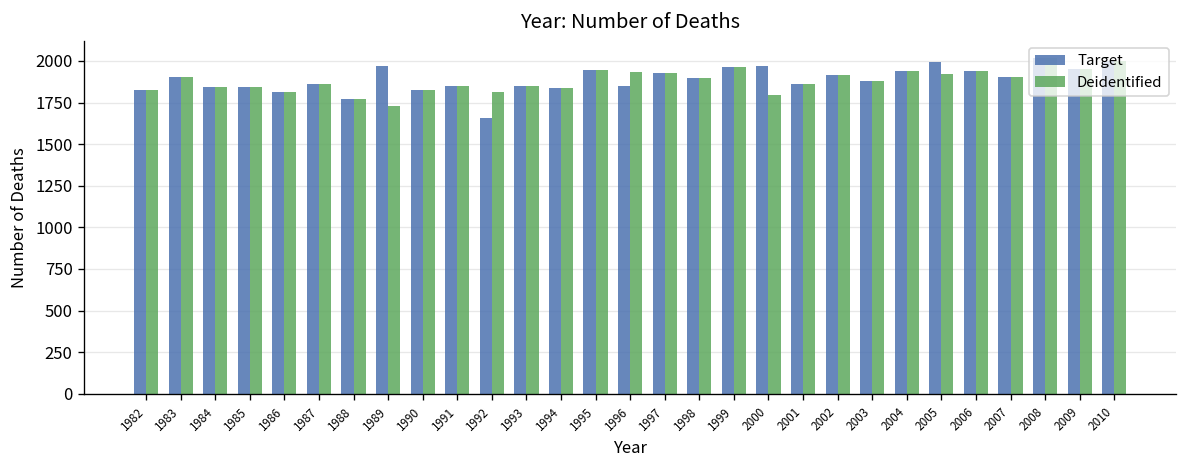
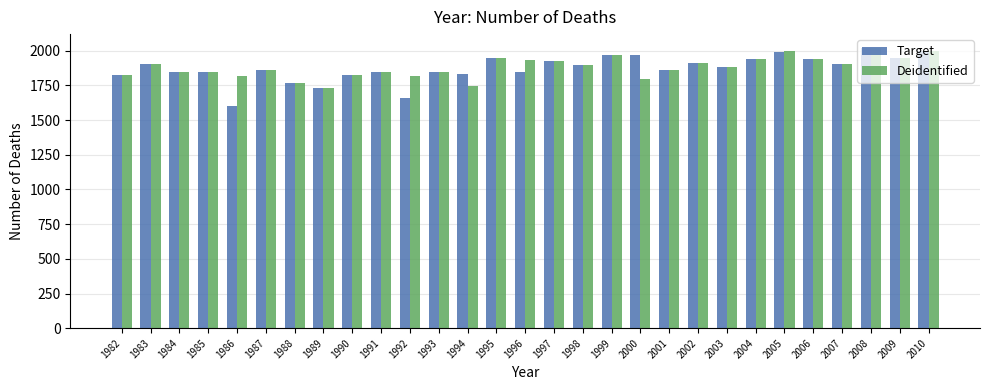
Target, 1986: 1820 -> 1600
Target, 1989: 1970 -> 1730
Deidentified, 1994: 1840 -> 1740
Deidentified, 2005: 1920 -> 2000
